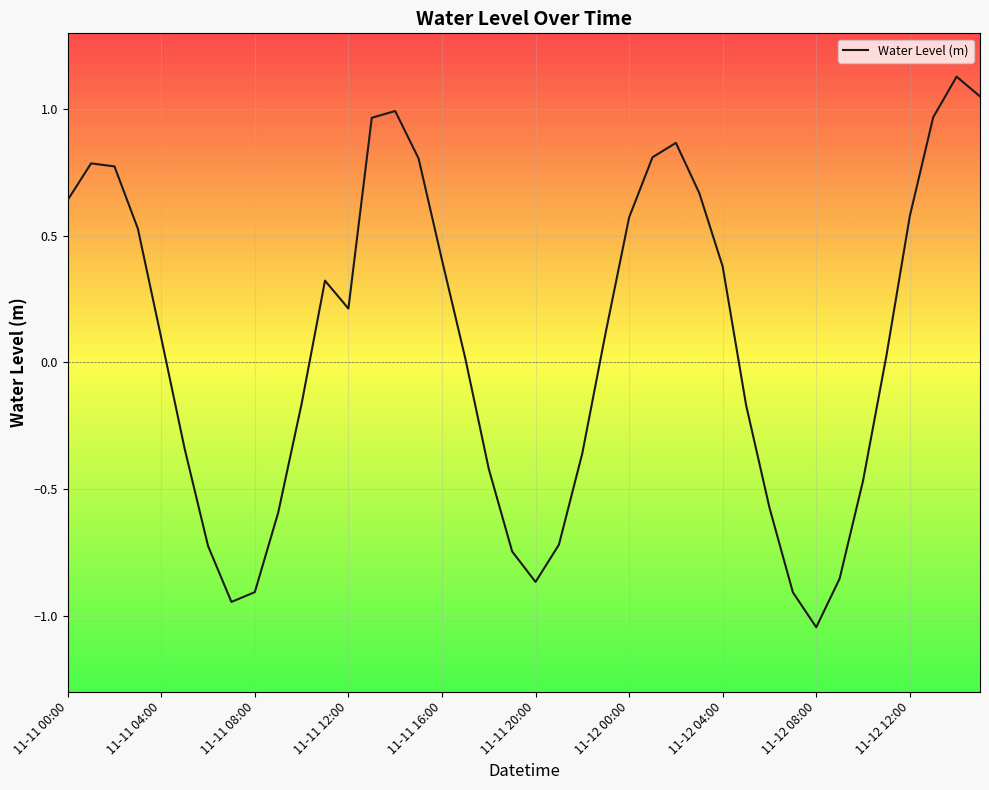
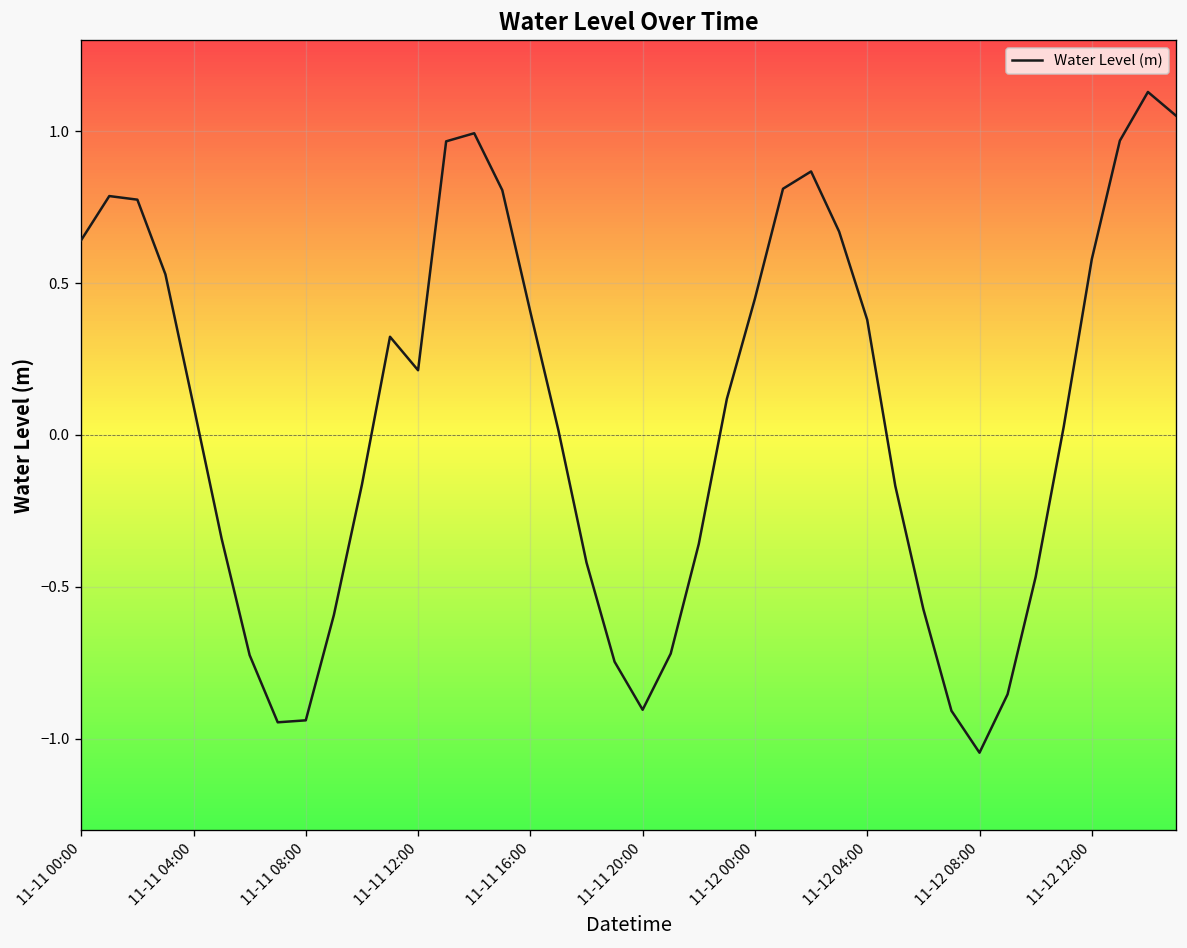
11-11 08:00: -0.91 -> -0.94
11-11 20:00: -0.87 -> -0.90
11-12 00:00: 0.57 -> 0.45
